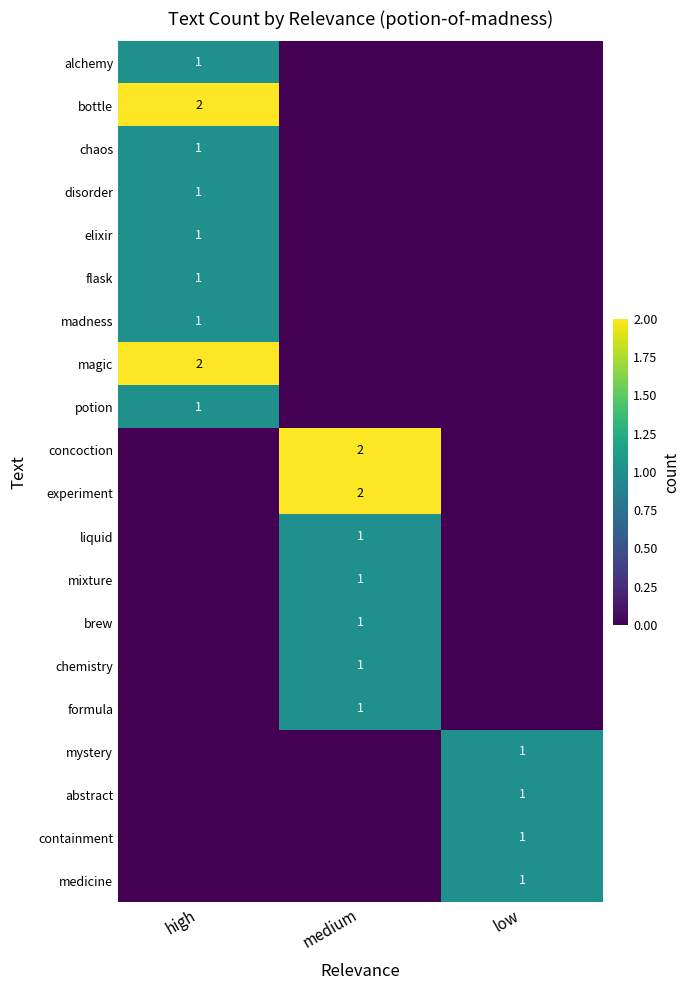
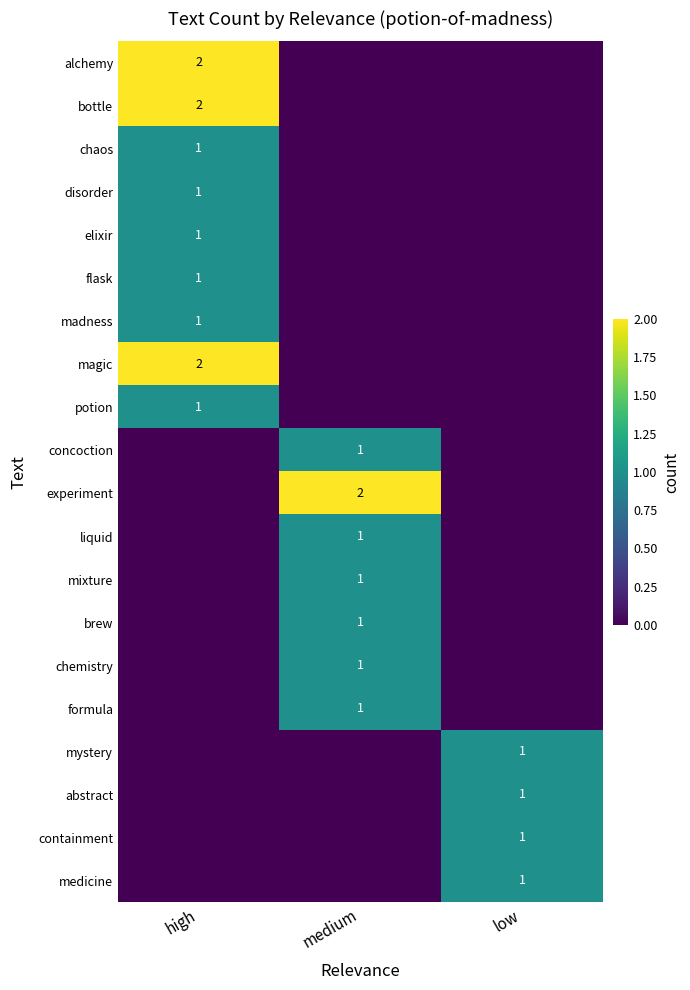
alchemy, high: 1 -> 2
concoction, medium: 2 -> 1
